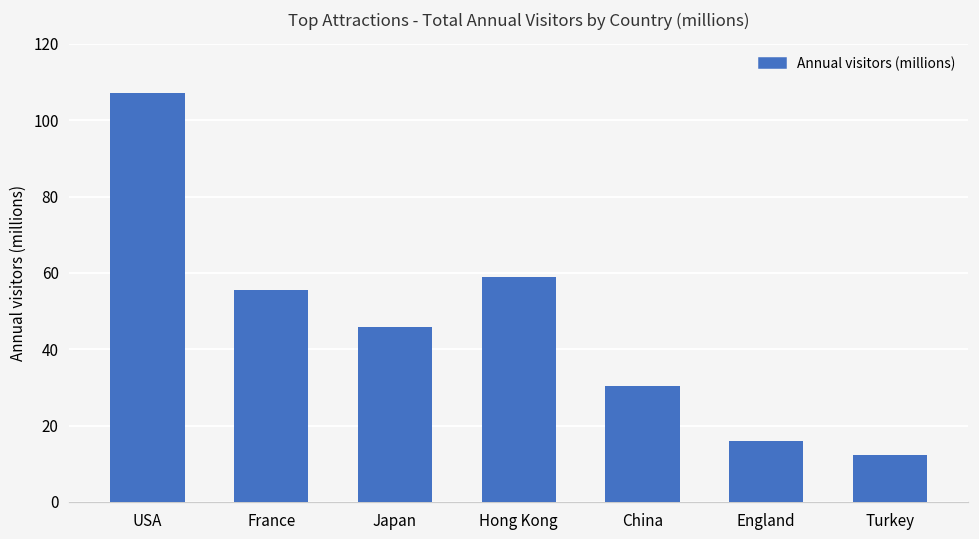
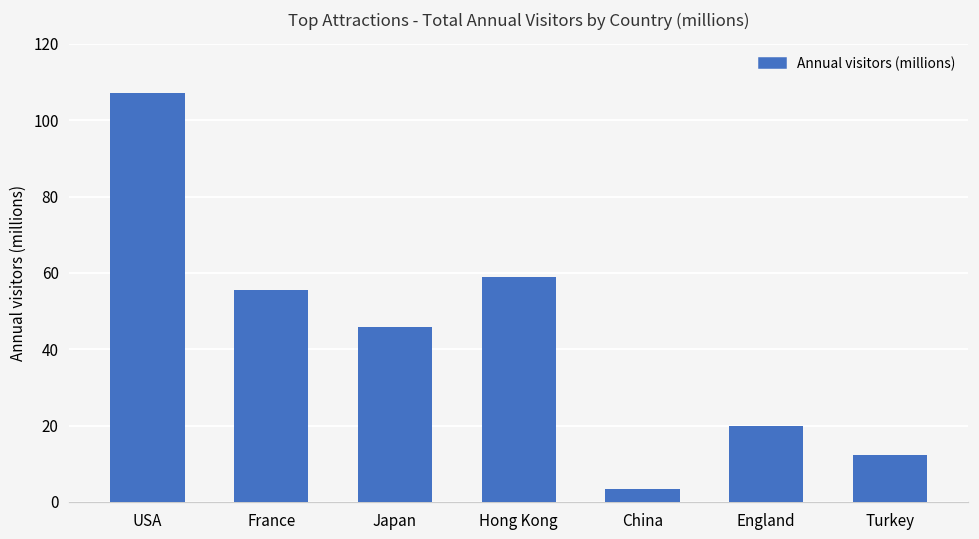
China: 30 -> 3
England: 16 -> 20
